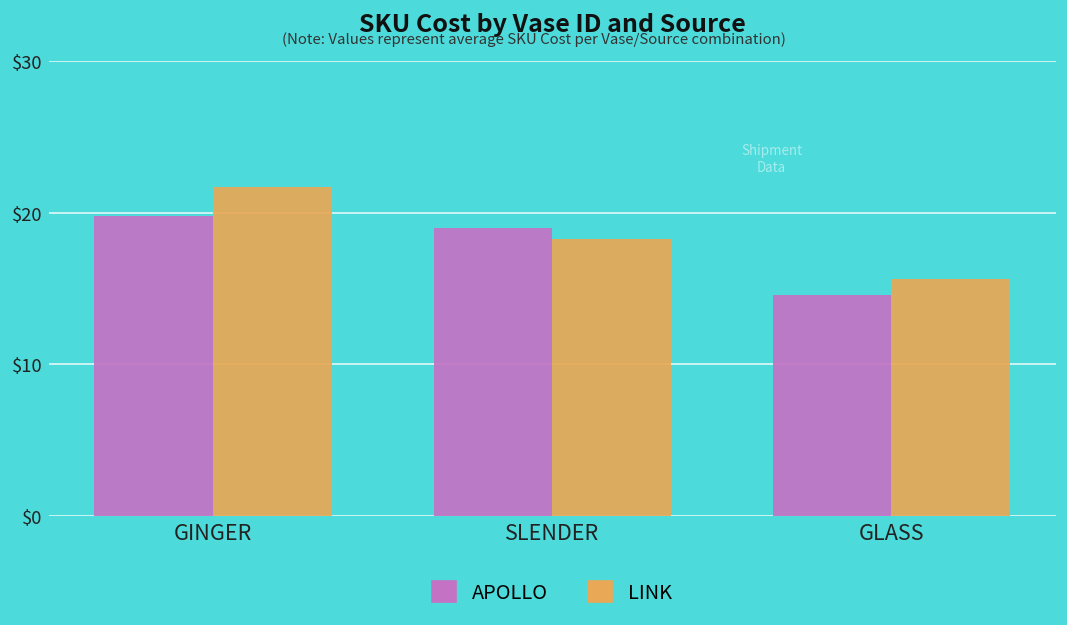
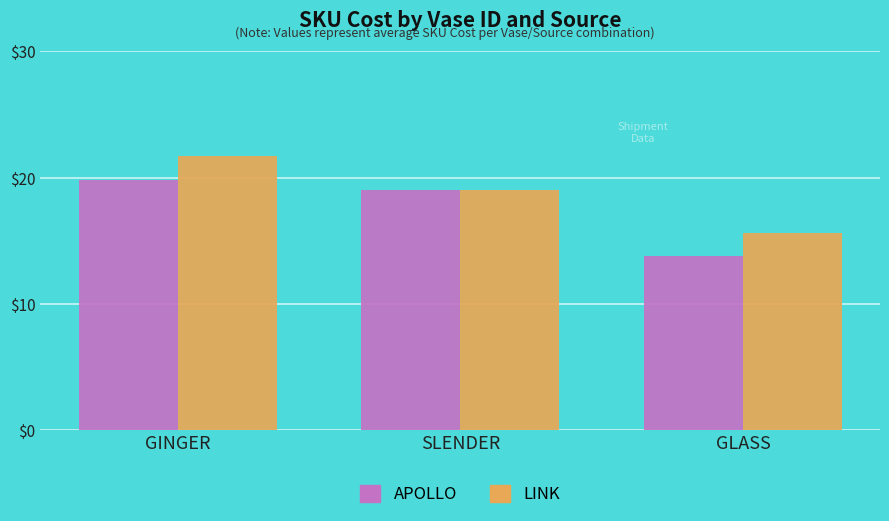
LINK, SLENDER: $18.3 -> $19.0
APOLLO, GLASS: $14.6 -> $13.8
